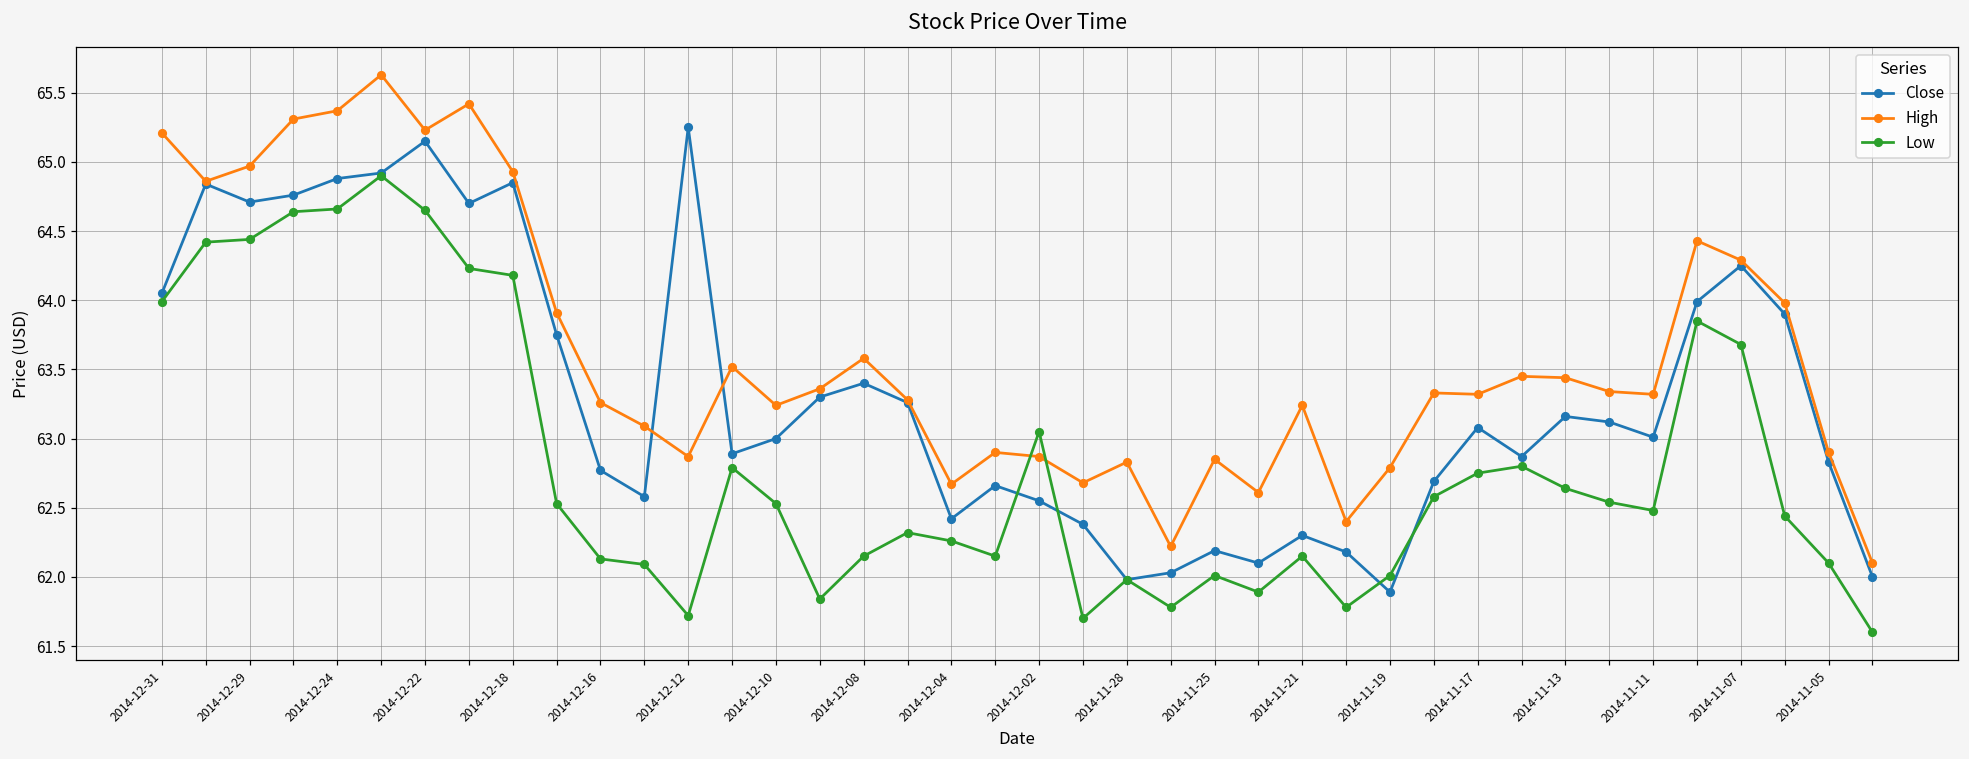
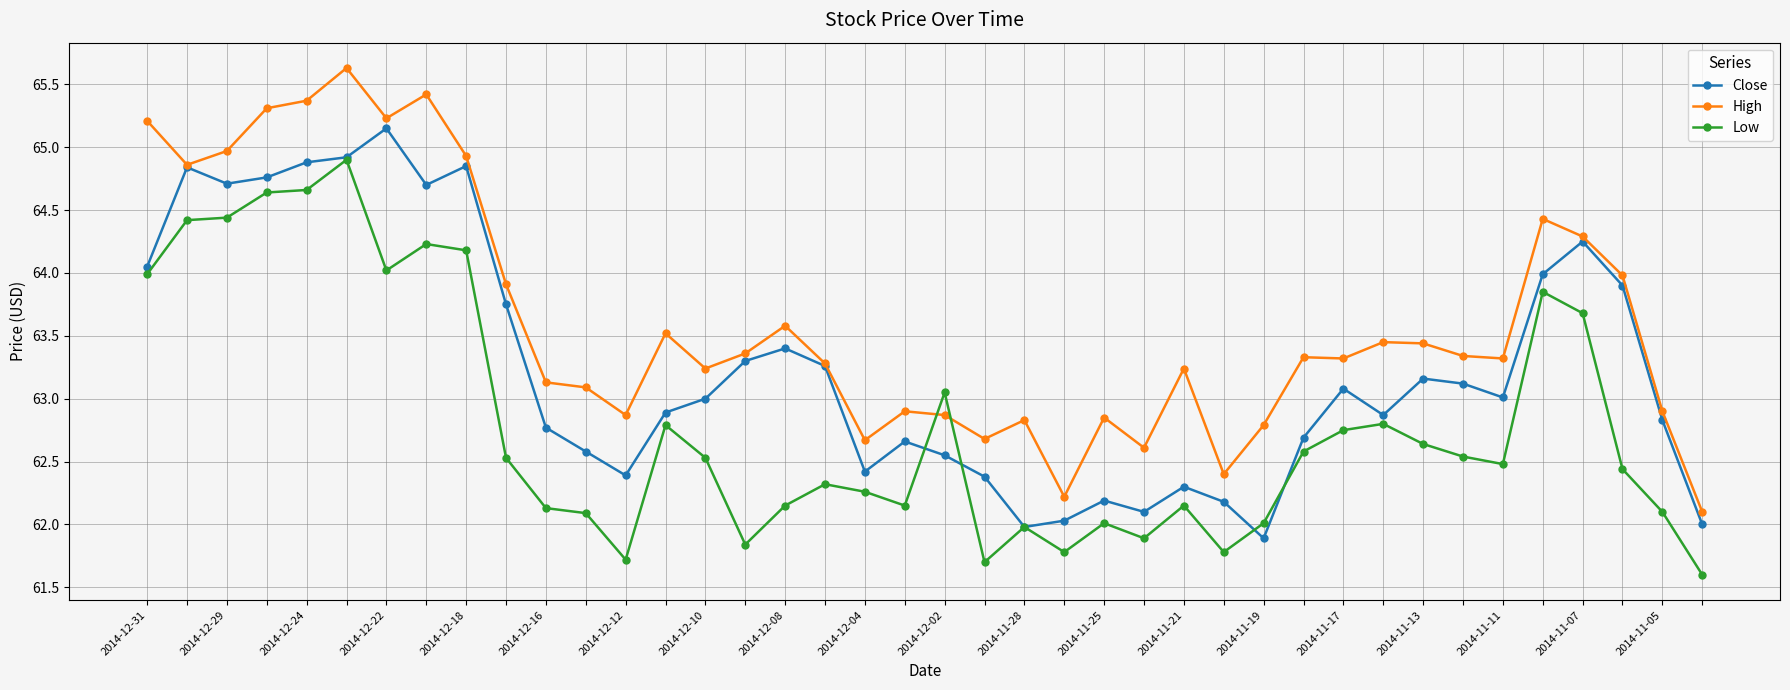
Low, 2014-12-22: 64.65 -> 64.02
High, 2014-12-16: 63.26 -> 63.13
Close, 2014-12-12: 65.25 -> 62.39
